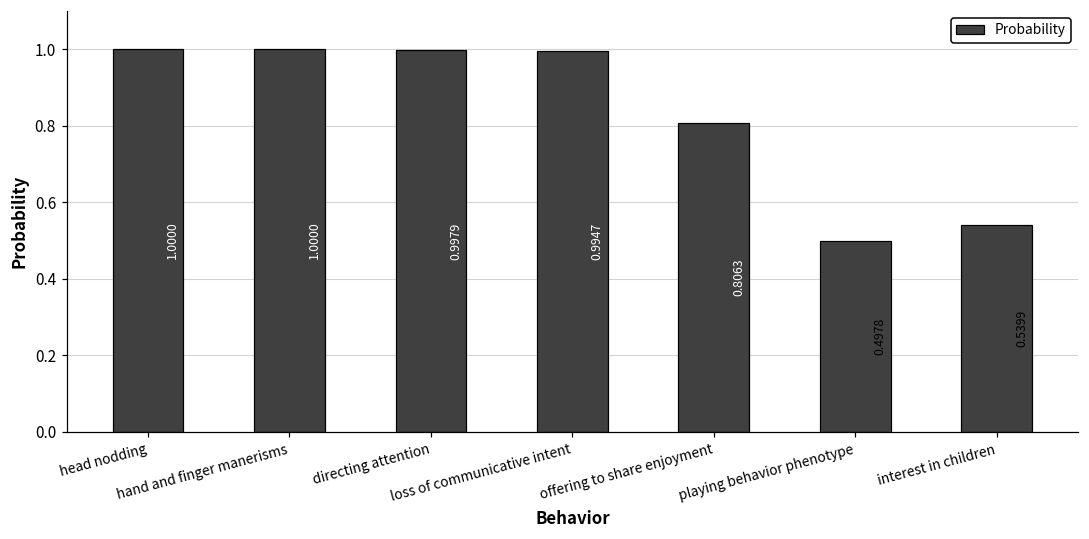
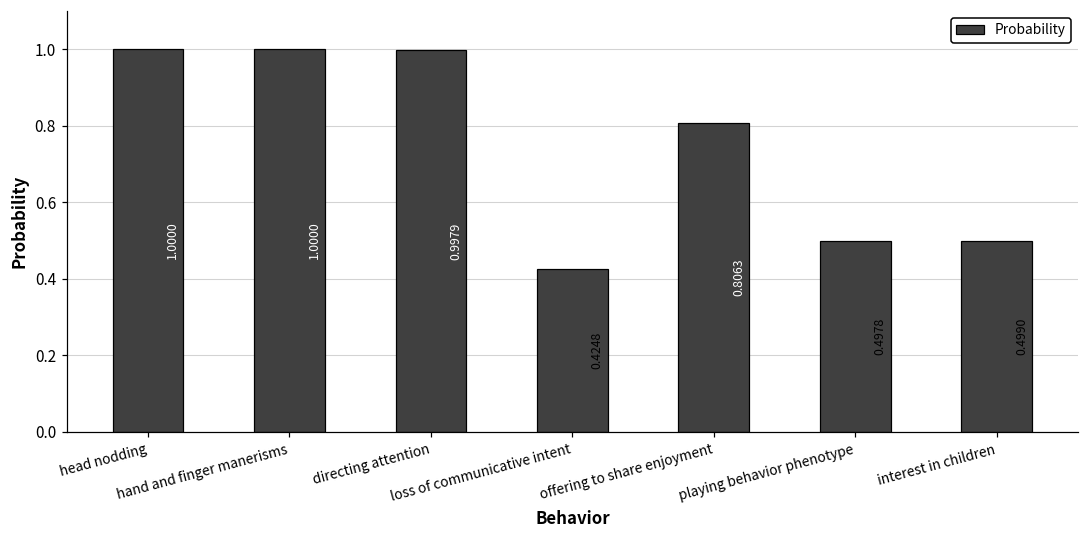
loss of communicative intent: 0.9947 -> 0.4248
interest in children: 0.5399 -> 0.4990
